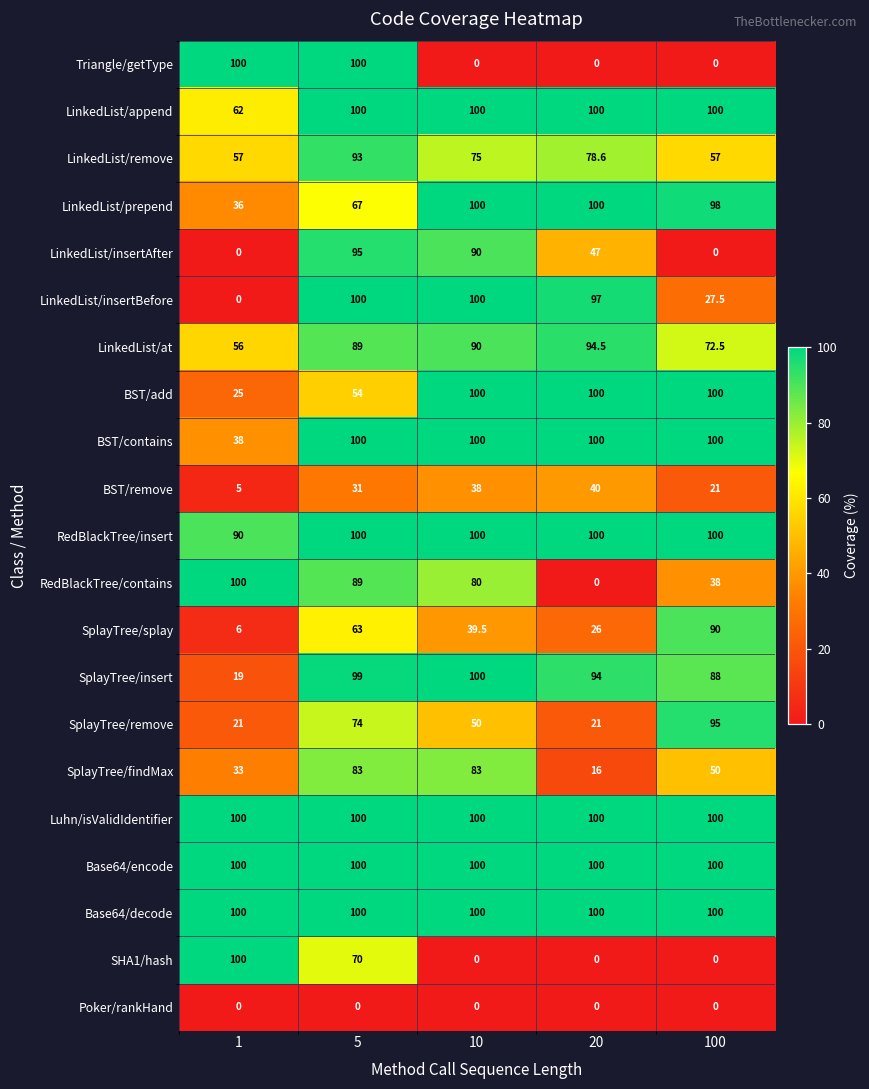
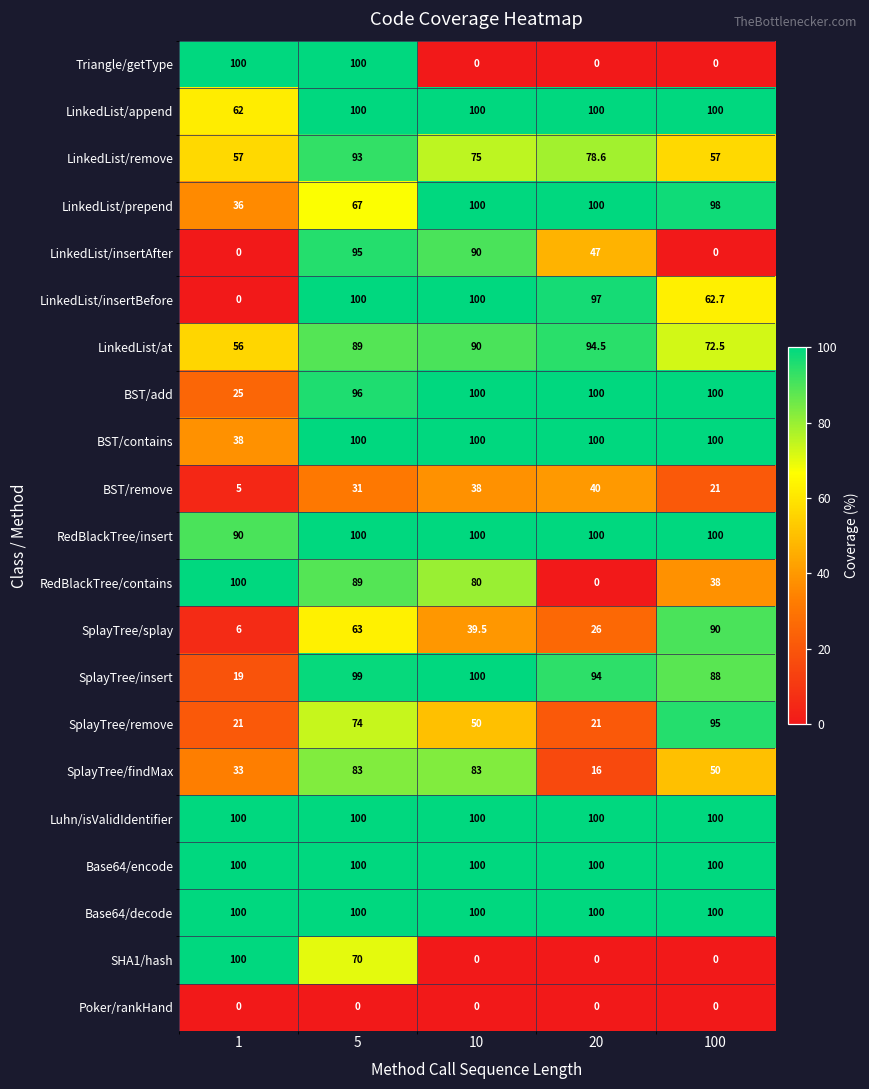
LinkedList/insertBefore, 100: 27.5 -> 62.7
BST/add, 5: 54 -> 96
